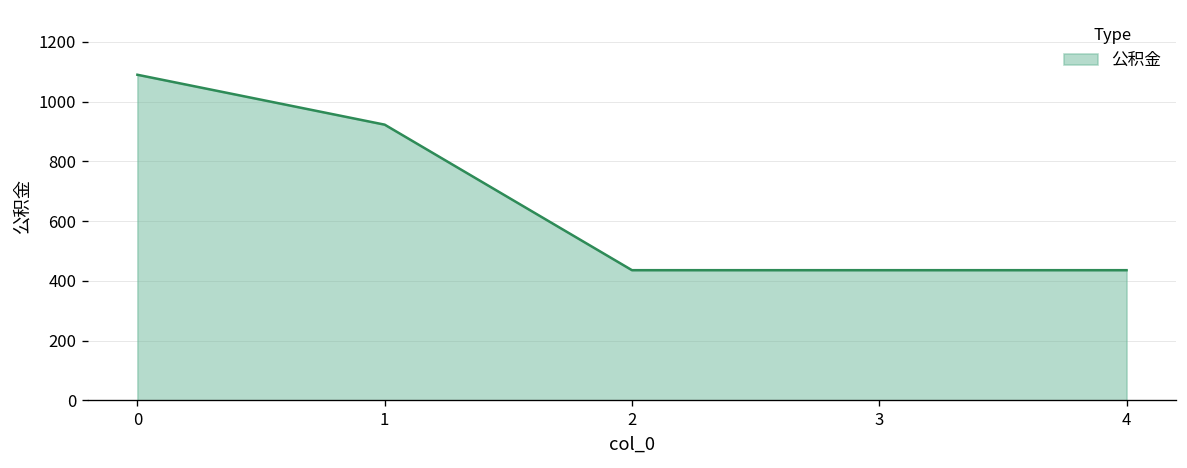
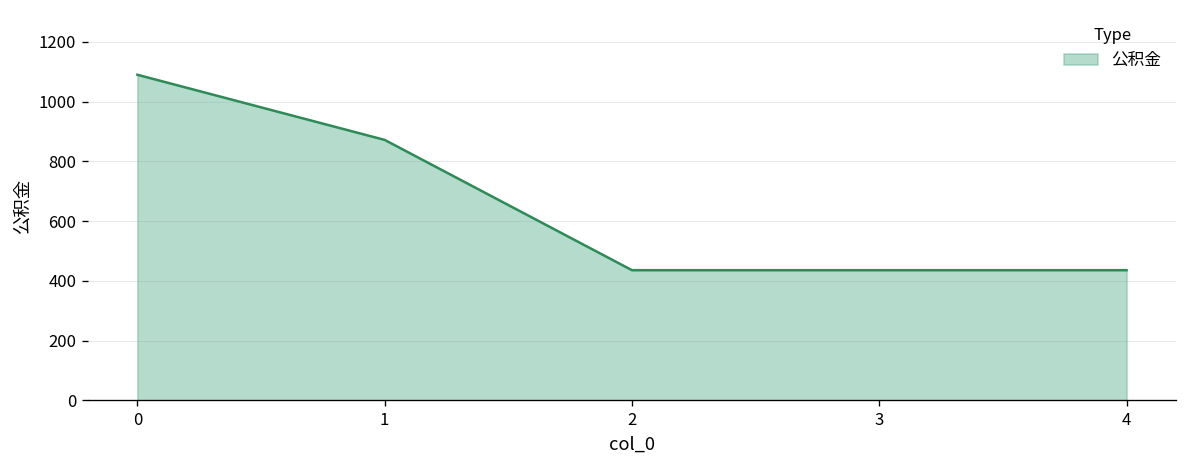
1: 920 -> 870
